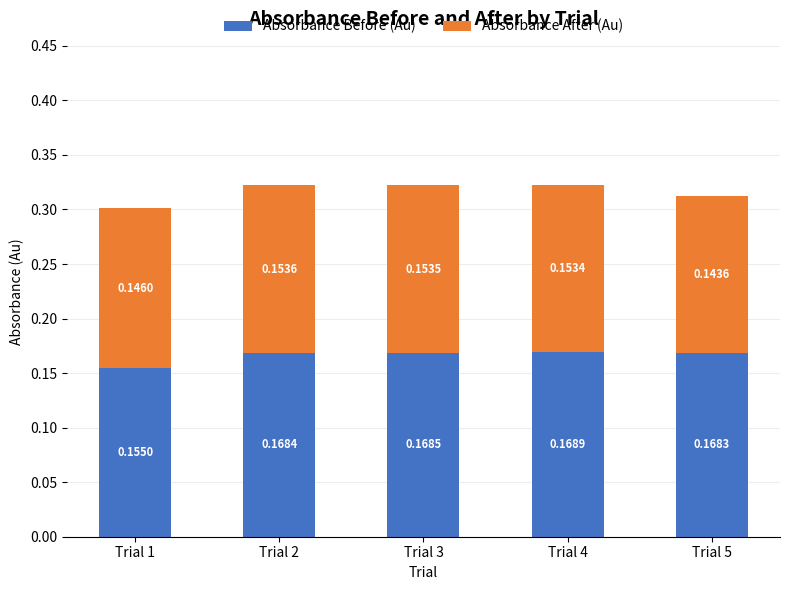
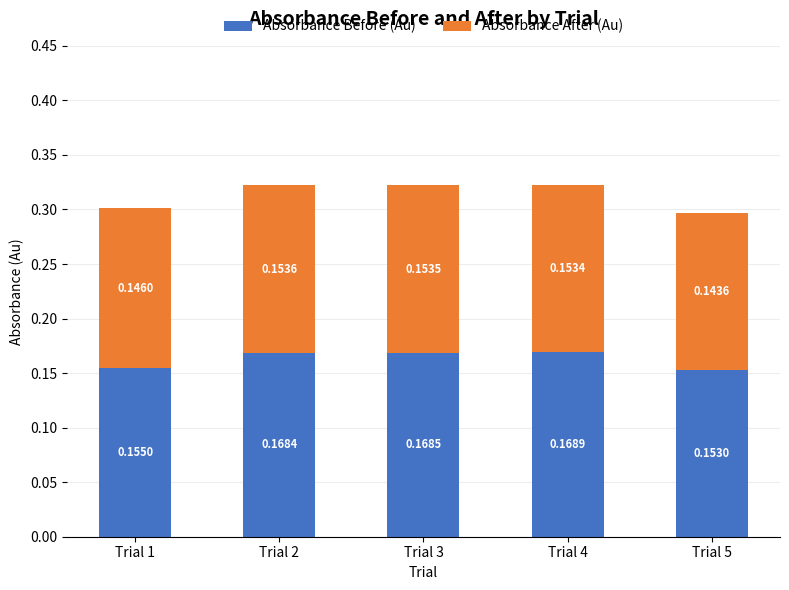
Absorbance Before (Au), Trial 5: 0.1683 -> 0.1530
